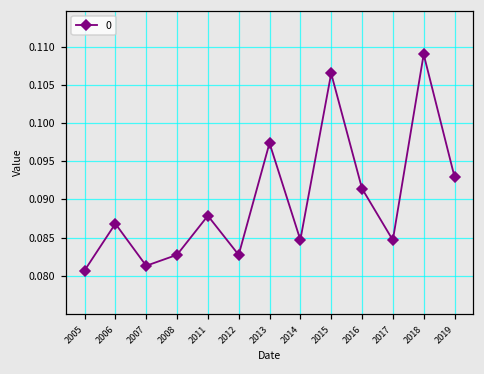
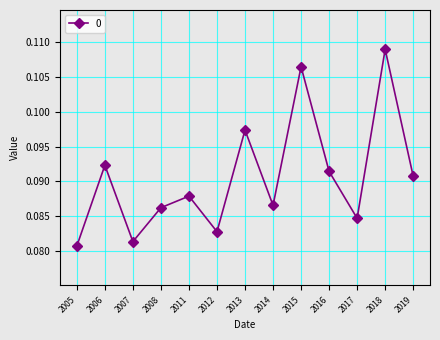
2006: 0.087 -> 0.092
2008: 0.083 -> 0.086
2014: 0.085 -> 0.087
2019: 0.093 -> 0.091
